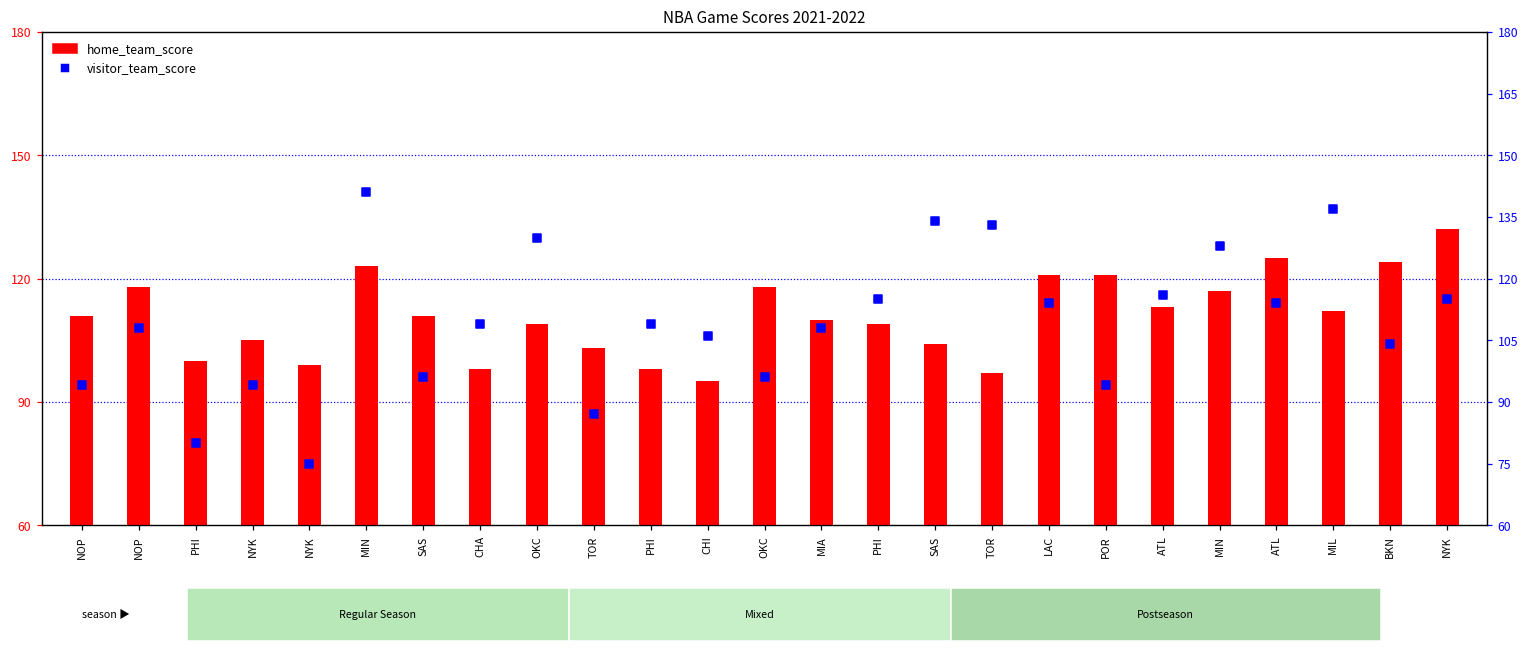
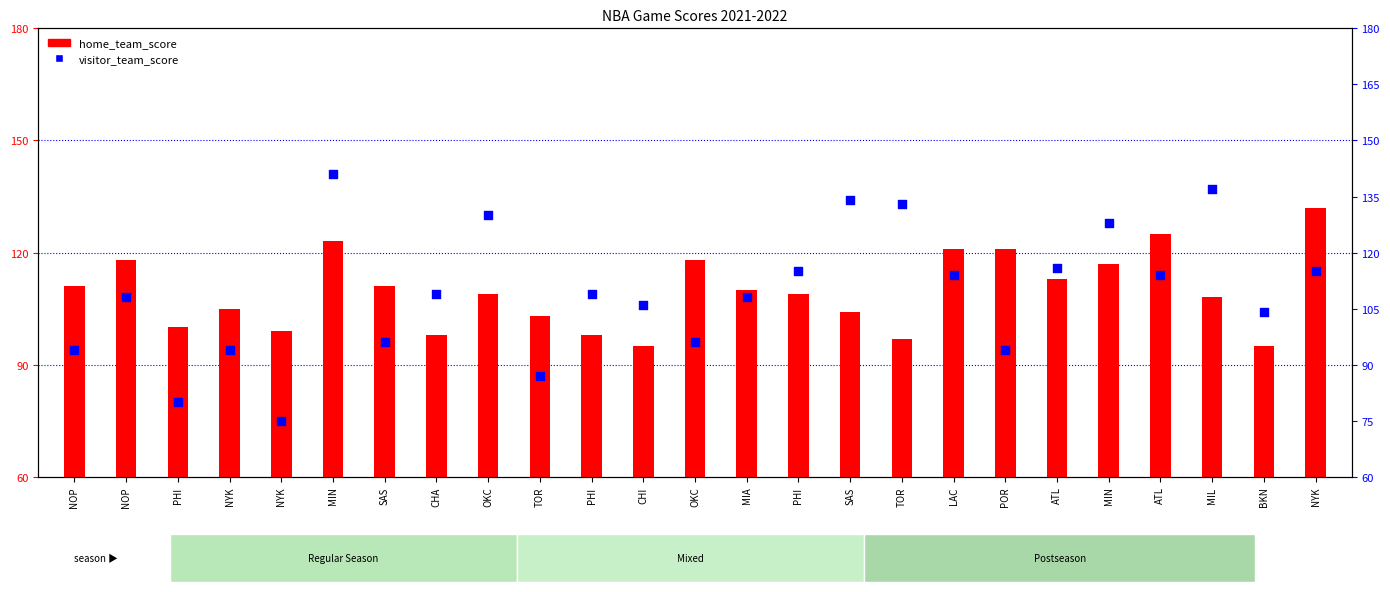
home_team_score, MIL: 112 -> 108
home_team_score, BKN: 124 -> 95
